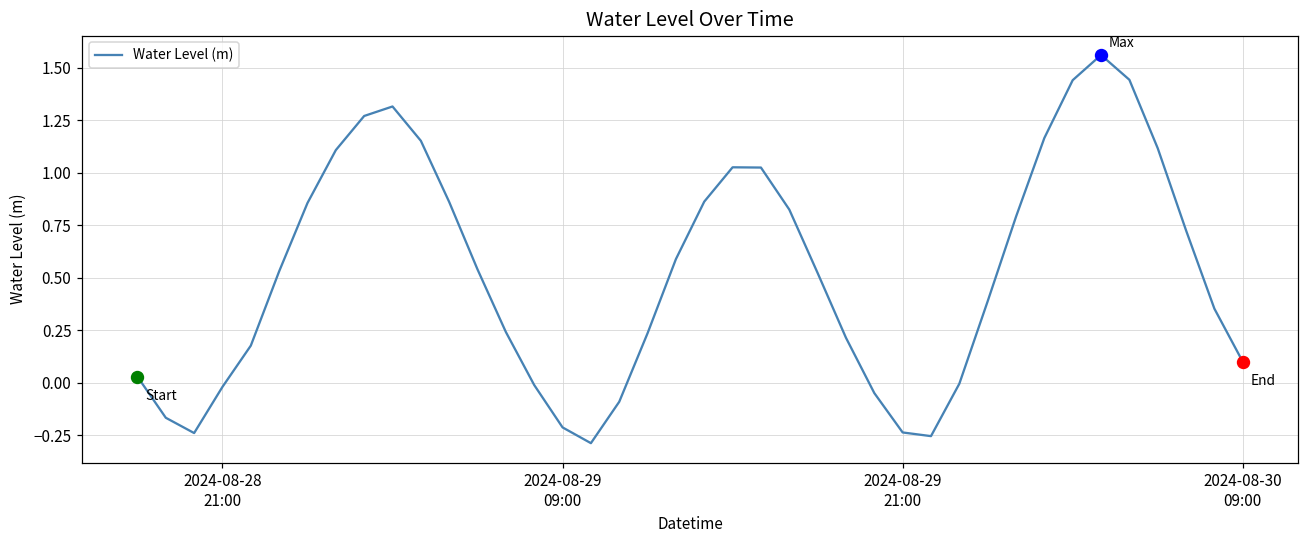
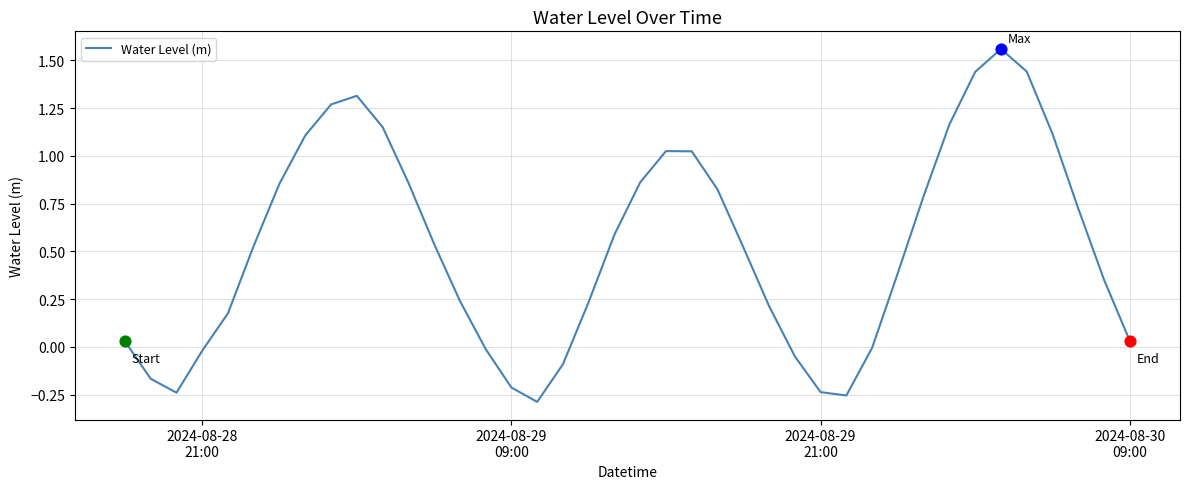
Water Level (m), 2024-08-30 09:00: 0.10 -> 0.03
